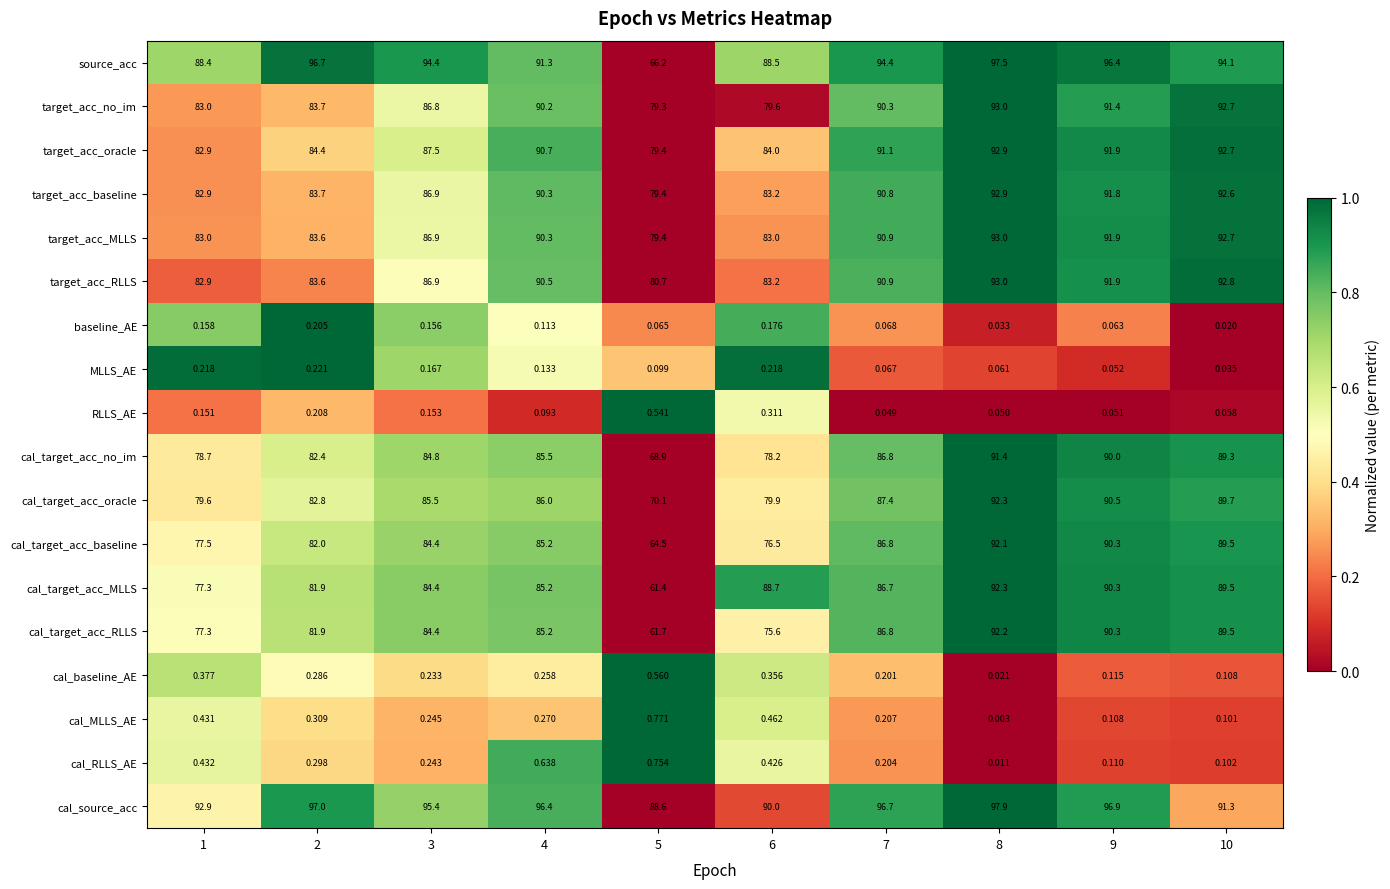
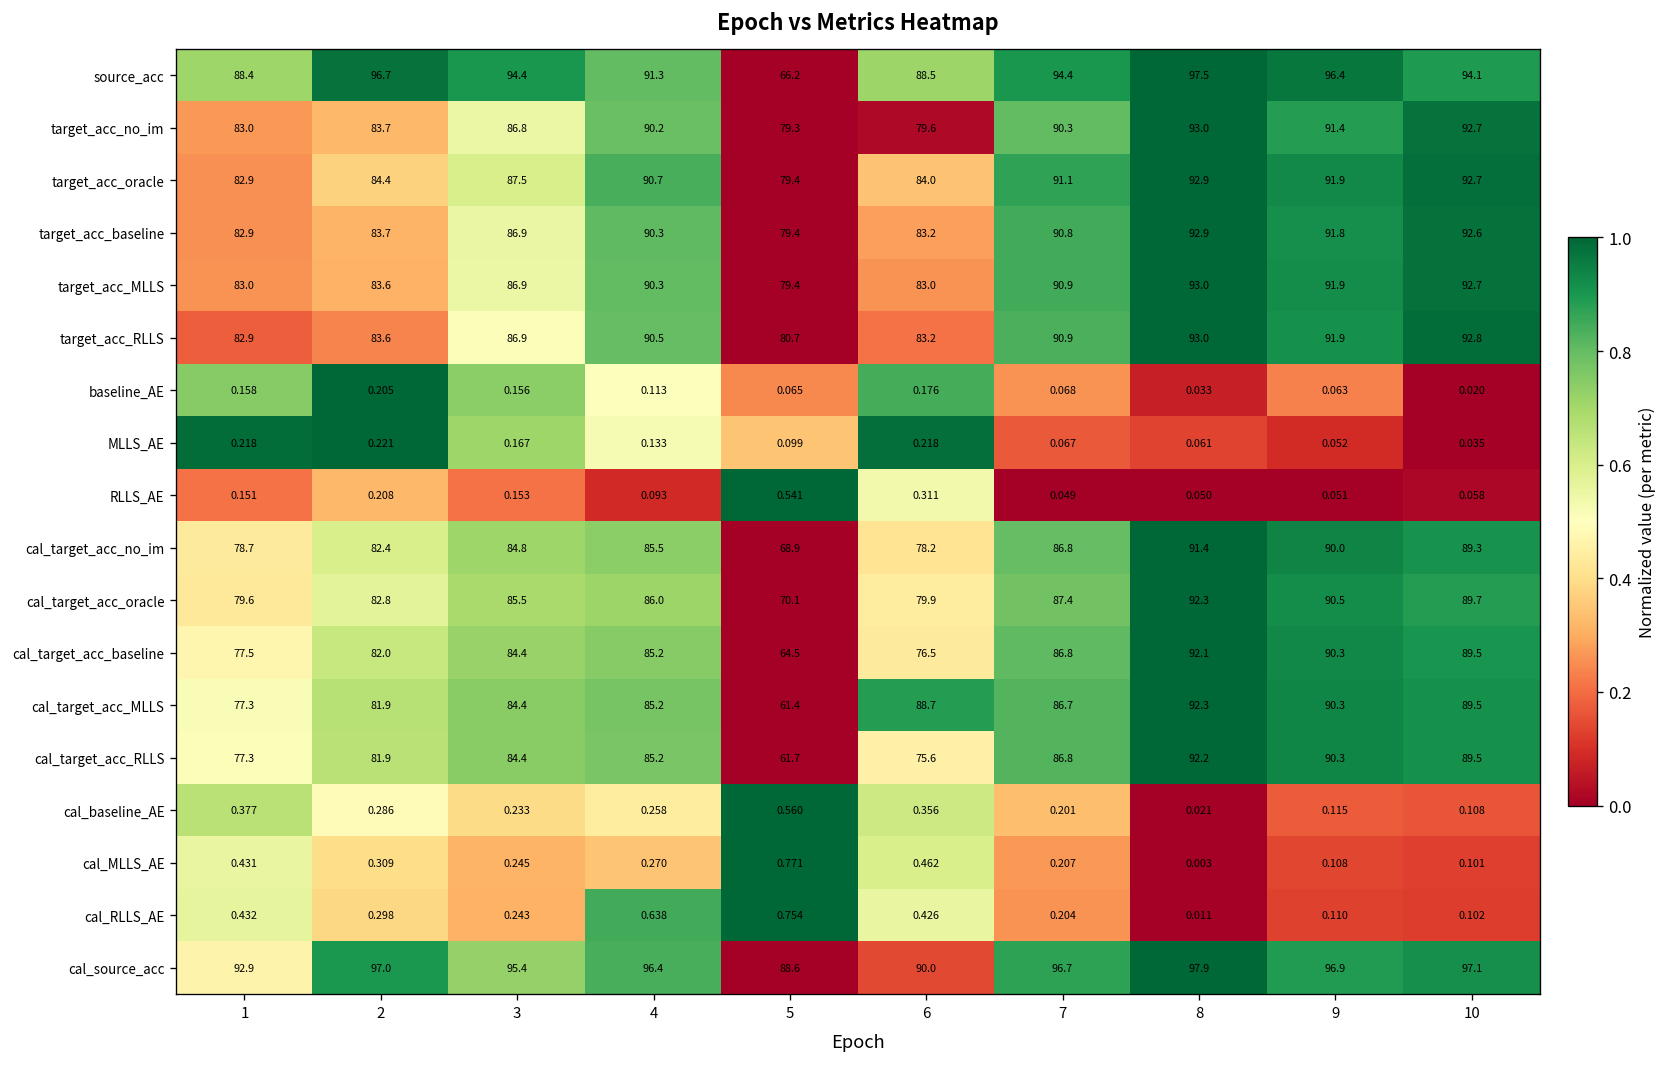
cal_source_acc, 10: 91.3 -> 97.1
